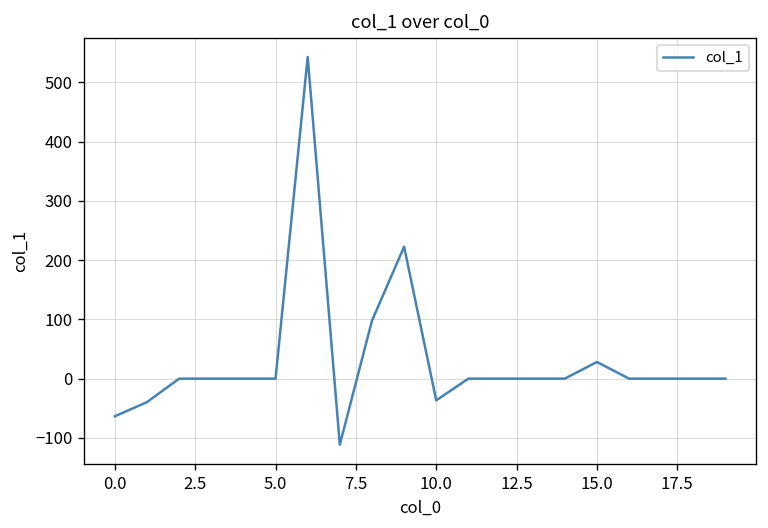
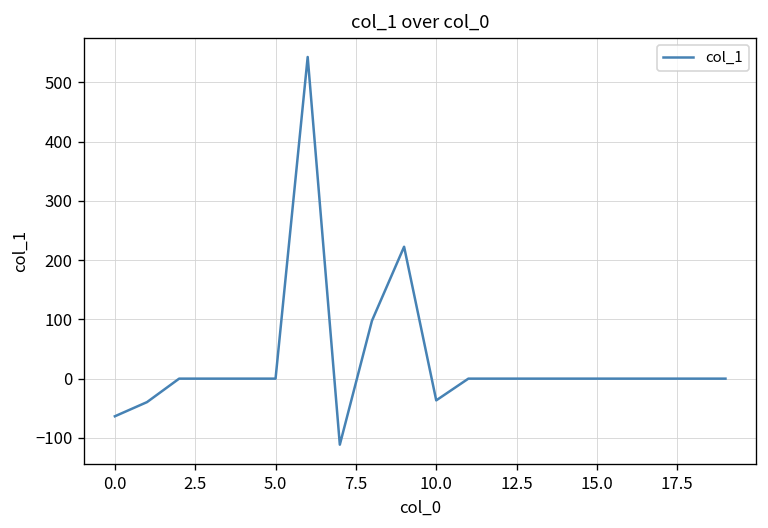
15.0: 30 -> 0
